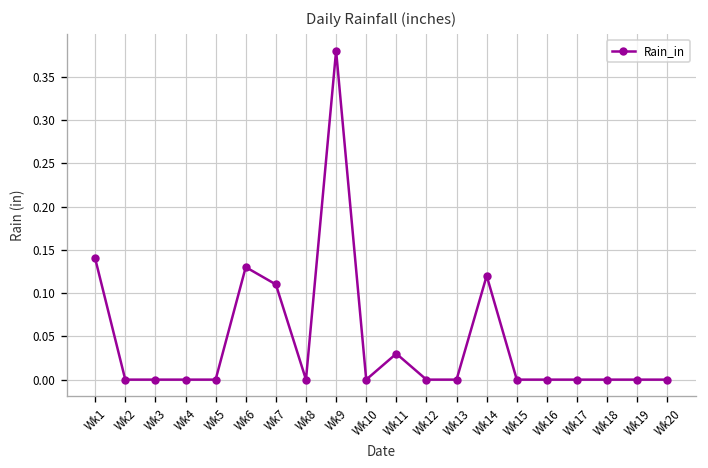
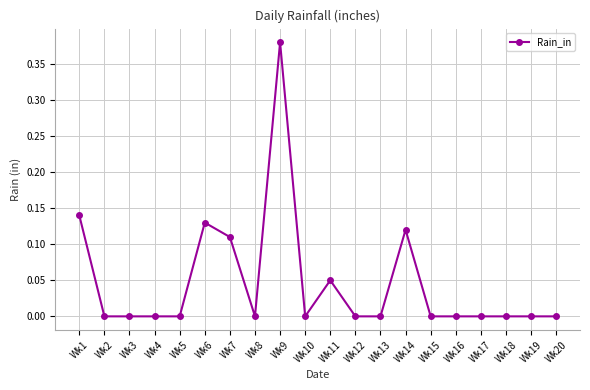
Wk11: 0.03 -> 0.05
